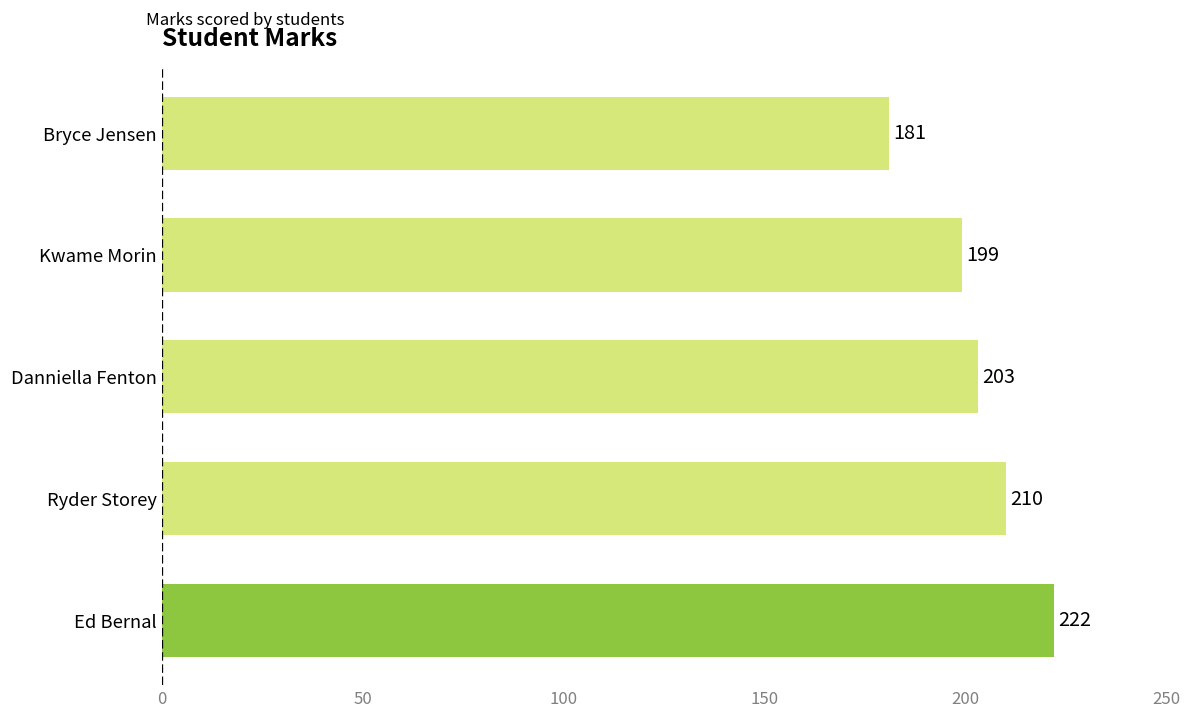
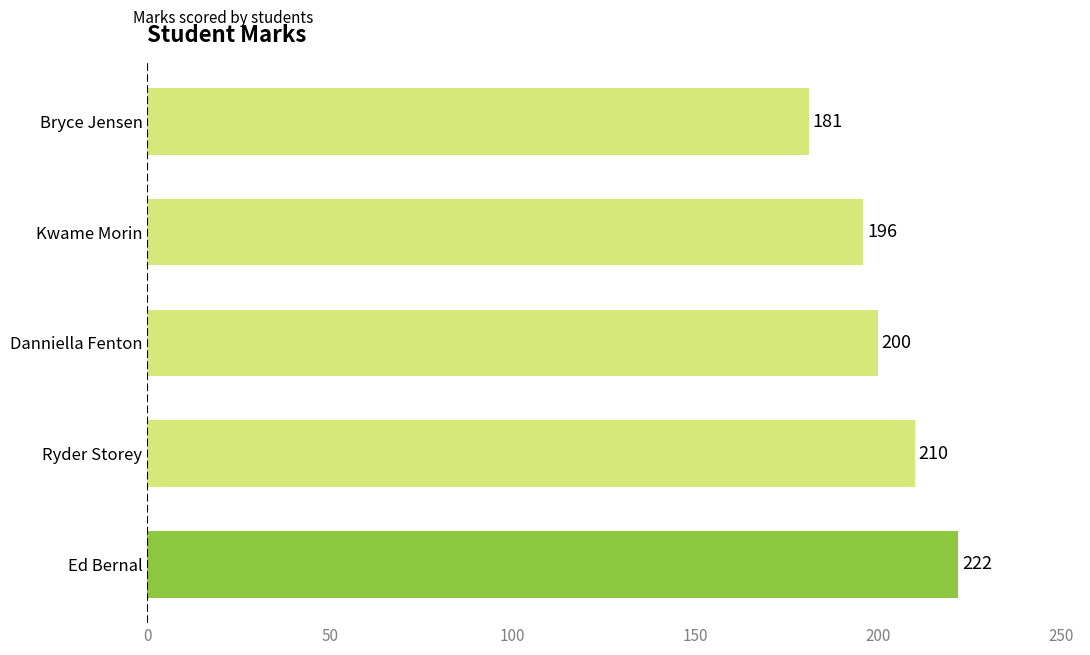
Kwame Morin: 199 -> 196
Danniella Fenton: 203 -> 200
